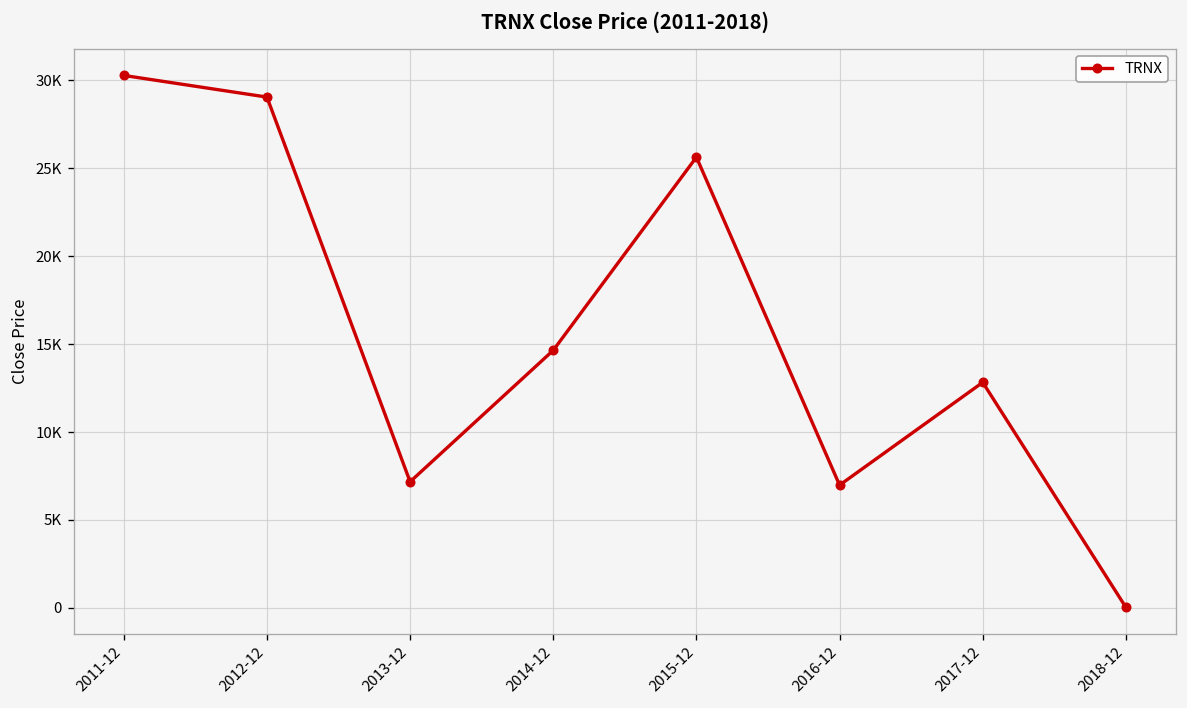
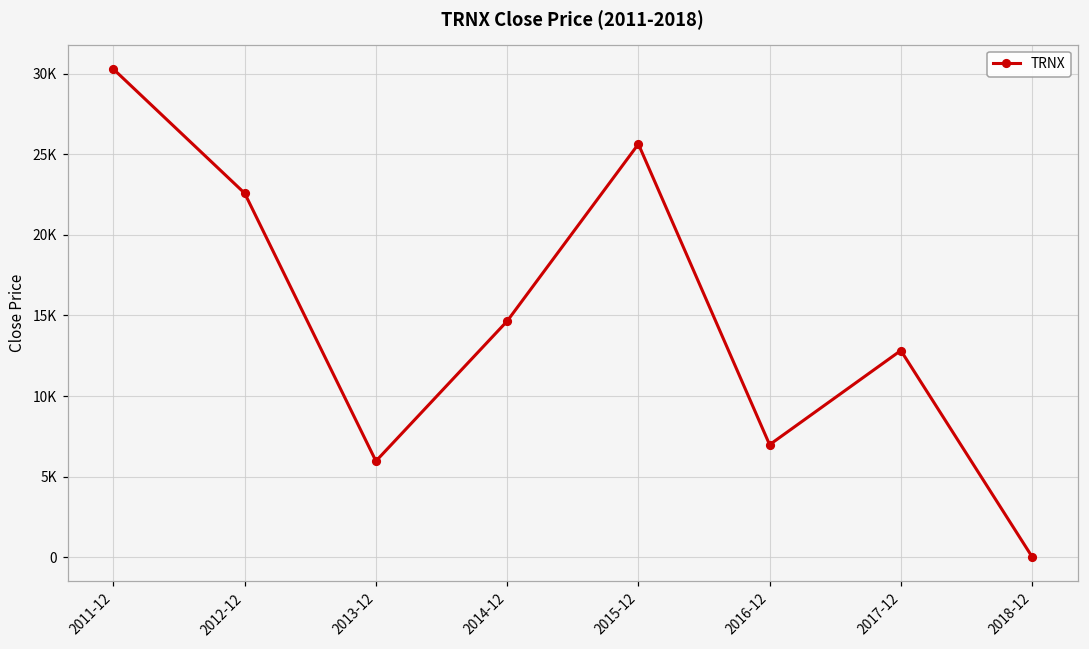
2012-12: 29100 -> 22600
2013-12: 7200 -> 6000
